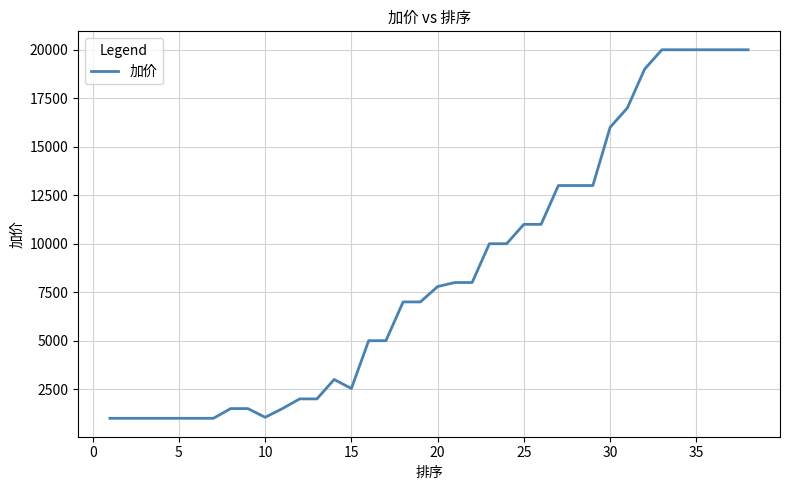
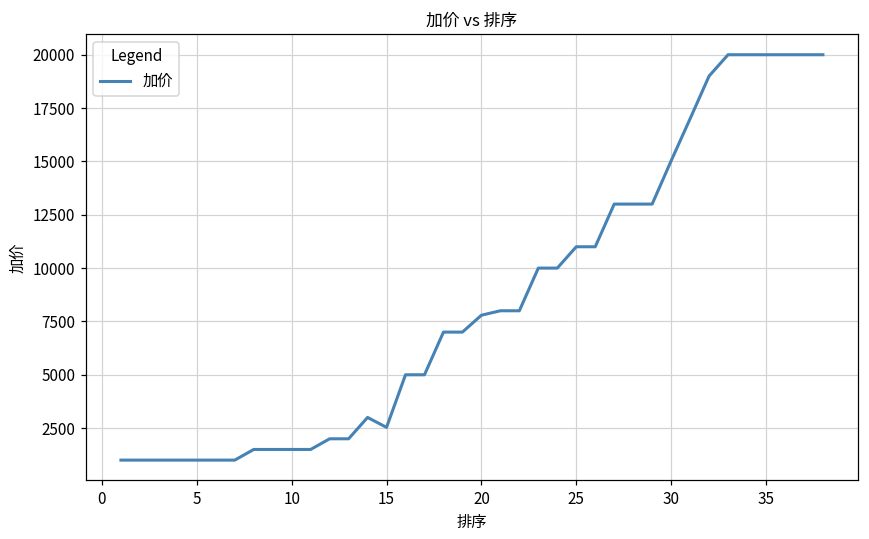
10: 1100 -> 1500
30: 16000 -> 15000
